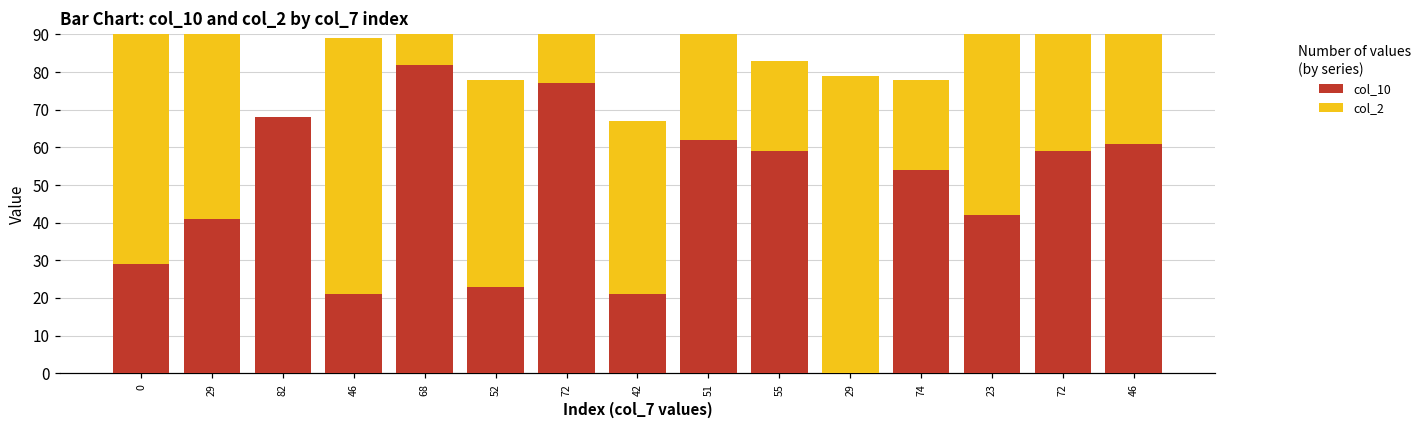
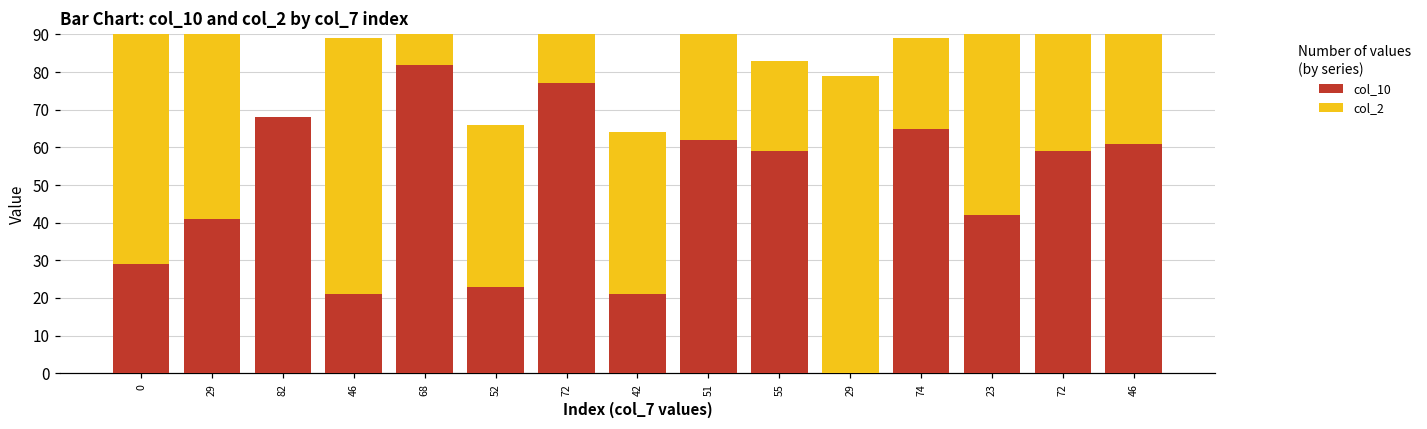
col_2, 52: 55 -> 43
col_2, 42: 46 -> 43
col_10, 74: 54 -> 65
